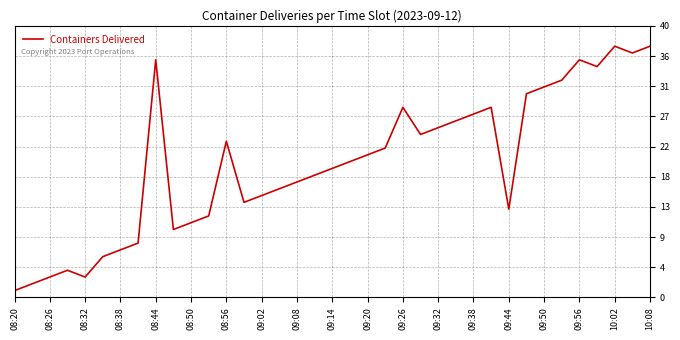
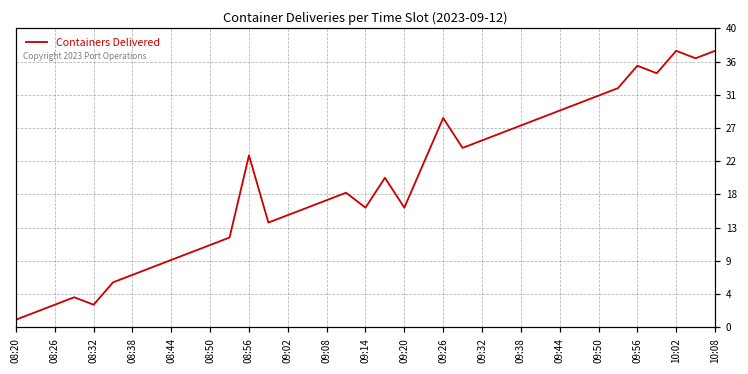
08:44: 35 -> 9
09:14: 19 -> 16
09:20: 21 -> 16
09:44: 13 -> 29
